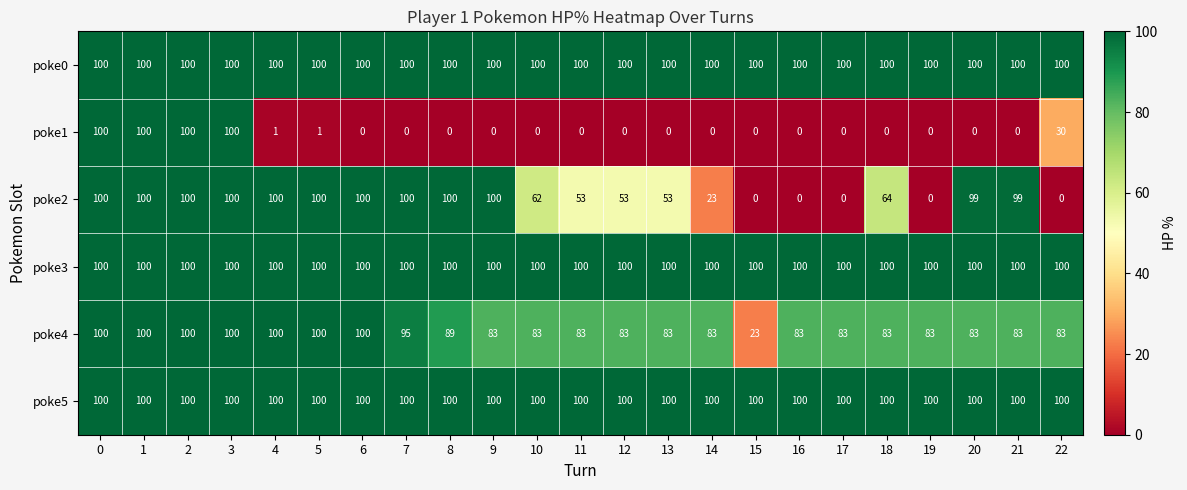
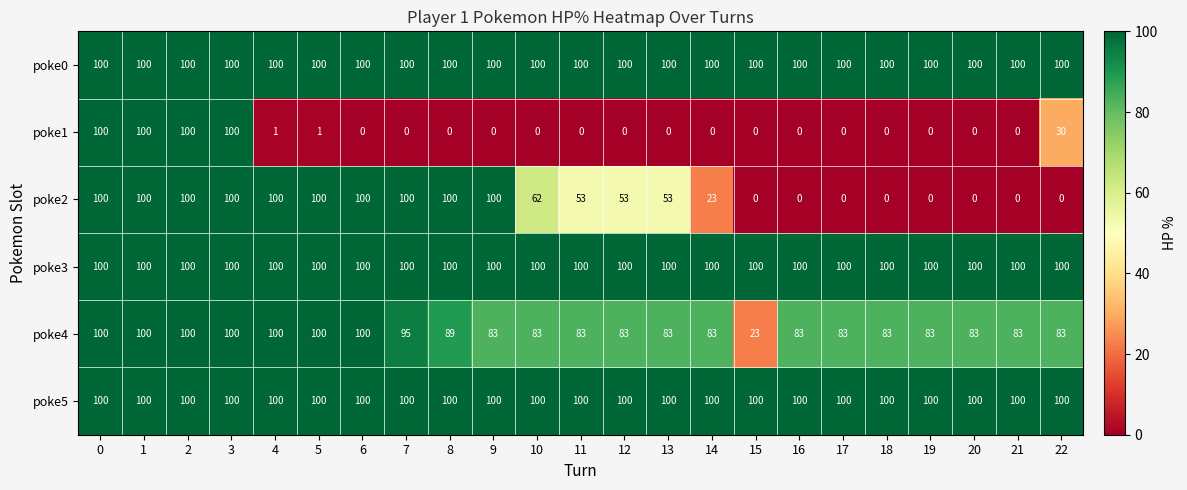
poke2, 18: 64 -> 0
poke2, 20: 99 -> 0
poke2, 21: 99 -> 0
